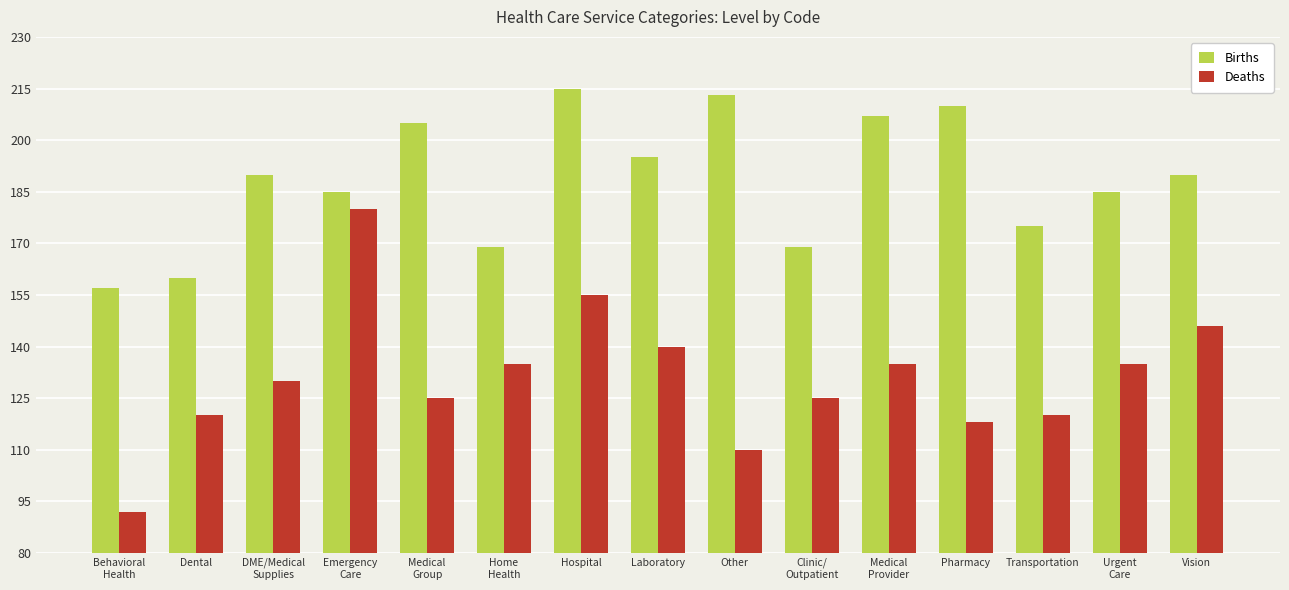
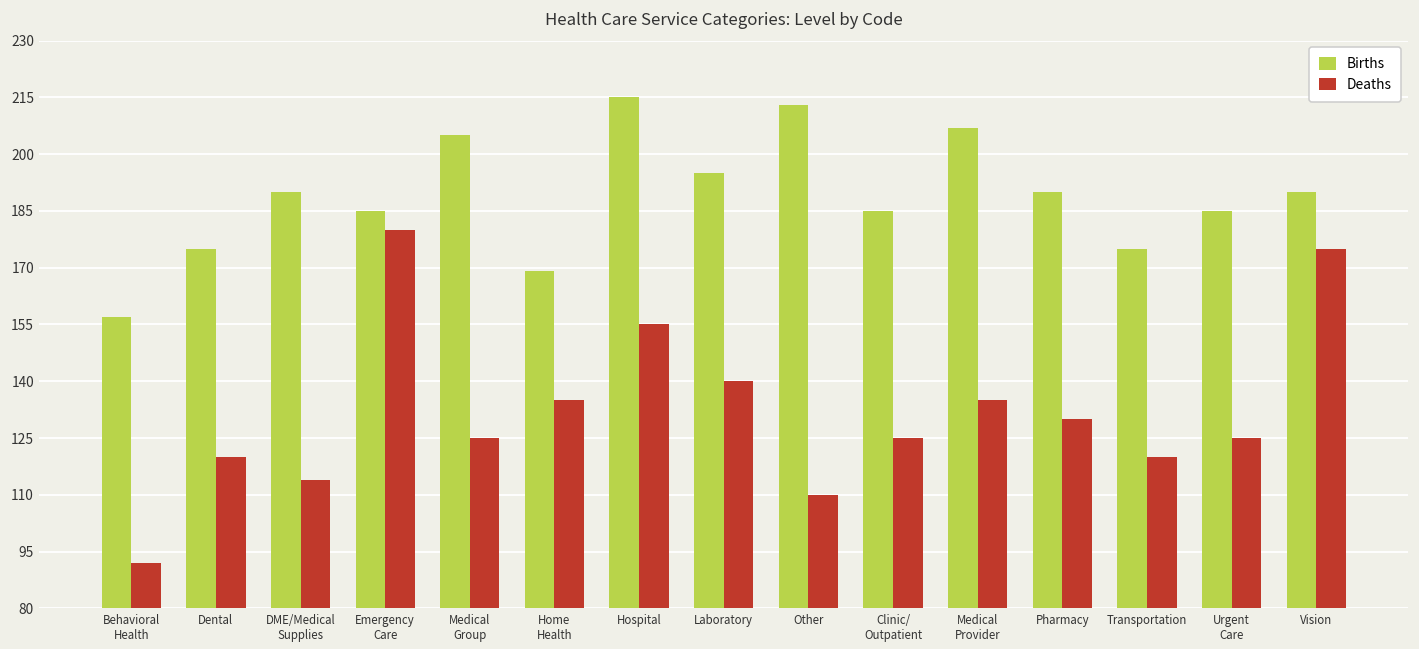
Births, Dental: 160 -> 175
Deaths, DME/Medical Supplies: 130 -> 114
Births, Clinic/ Outpatient: 169 -> 185
Births, Pharmacy: 210 -> 190
Deaths, Pharmacy: 118 -> 130
Deaths, Urgent Care: 135 -> 125
Deaths, Vision: 146 -> 175
